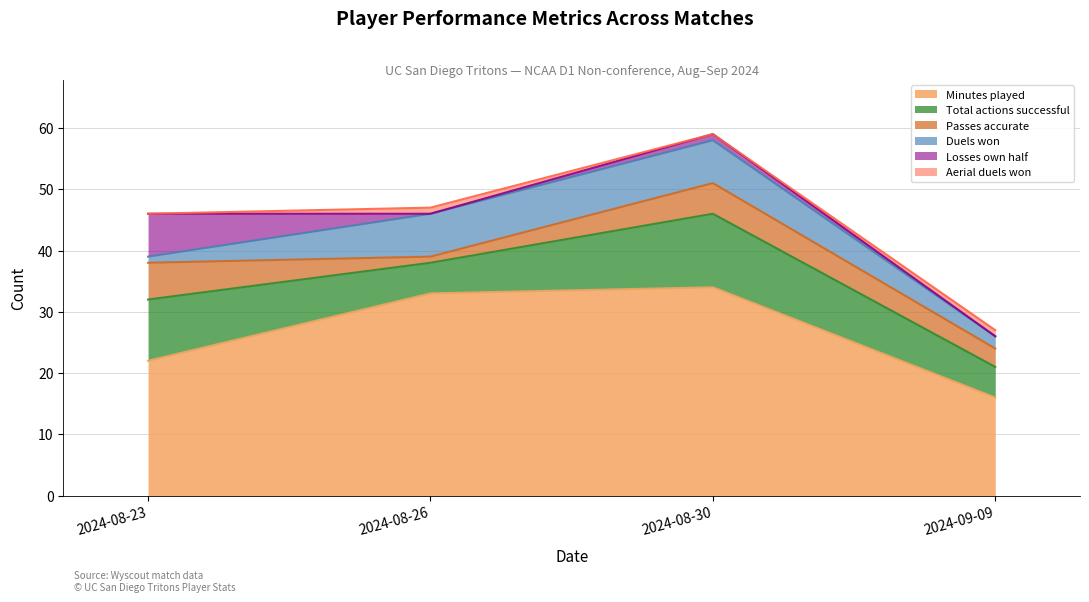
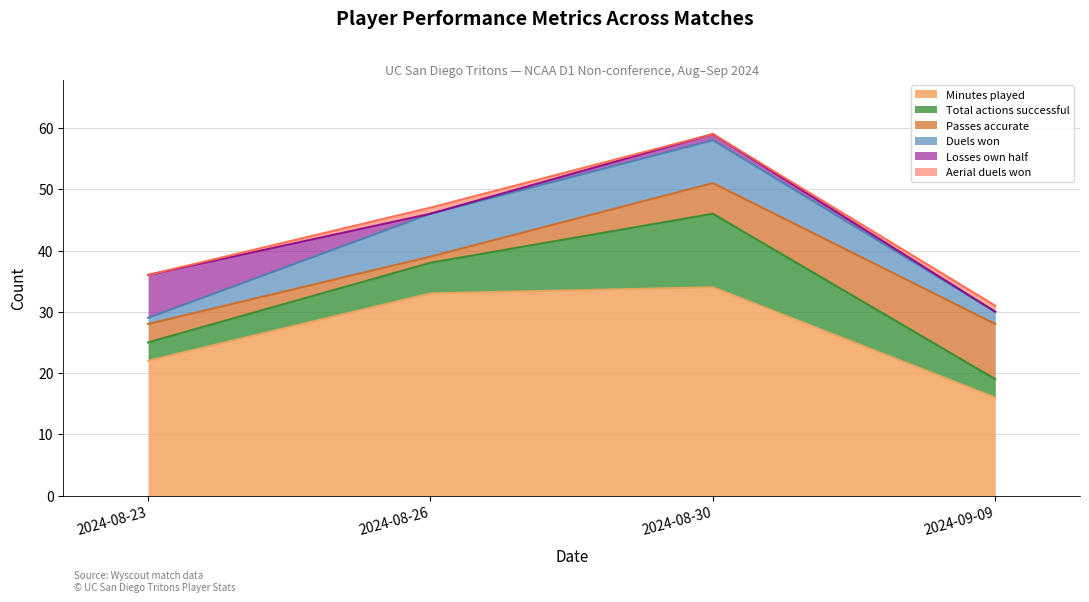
Total actions successful, 2024-08-23: 10 -> 3
Passes accurate, 2024-08-23: 6 -> 3
Total actions successful, 2024-09-09: 5 -> 3
Passes accurate, 2024-09-09: 3 -> 9
